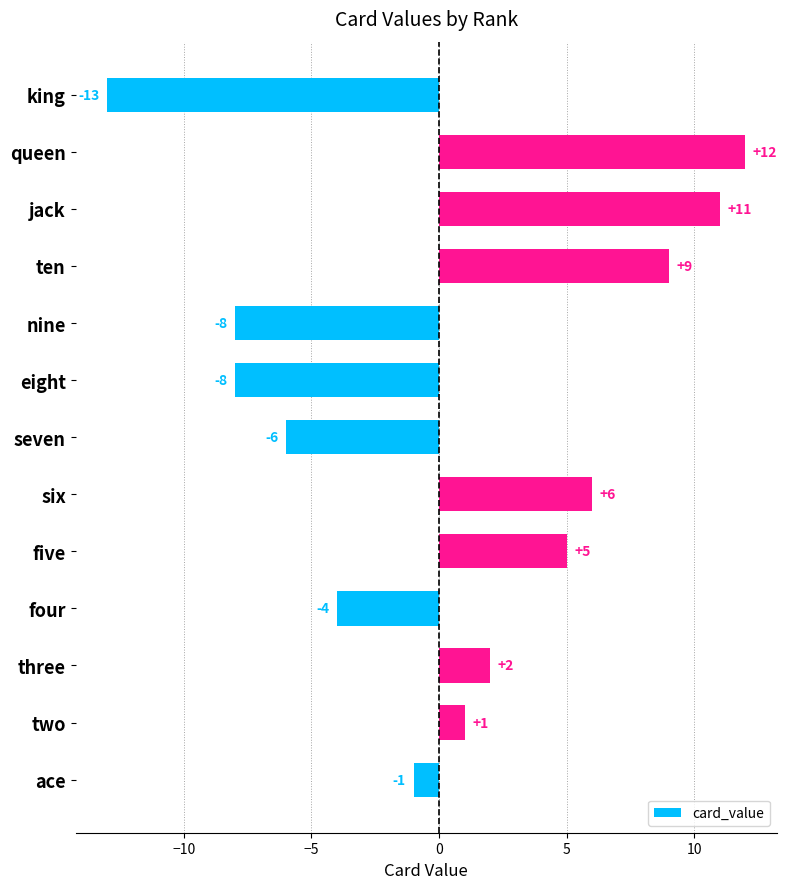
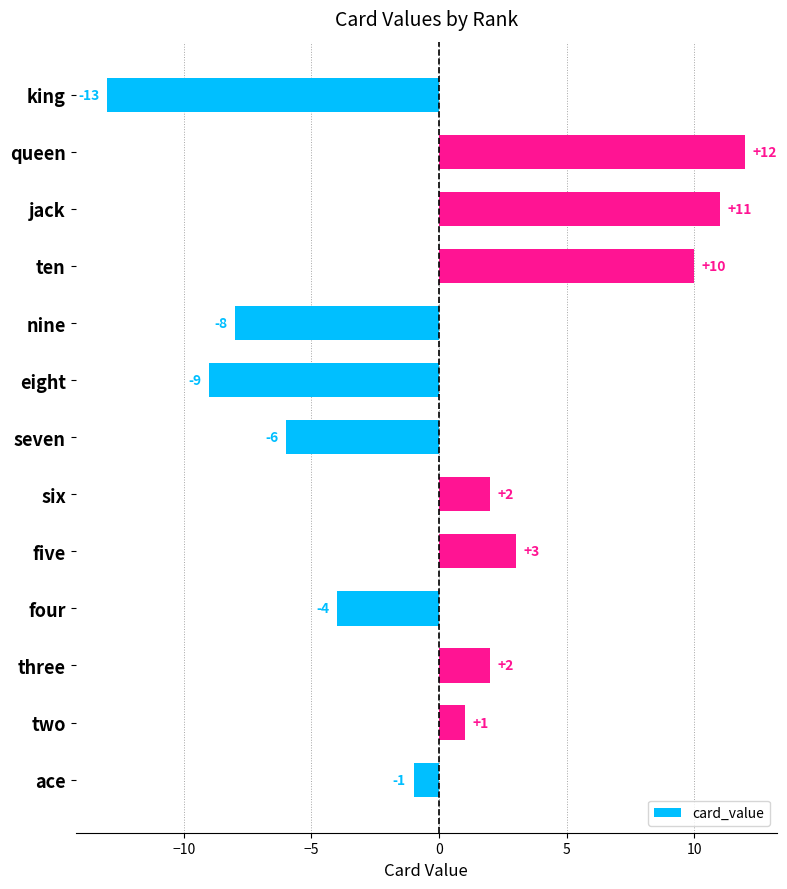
ten: +9 -> +10
eight: -8 -> -9
six: +6 -> +2
five: +5 -> +3
